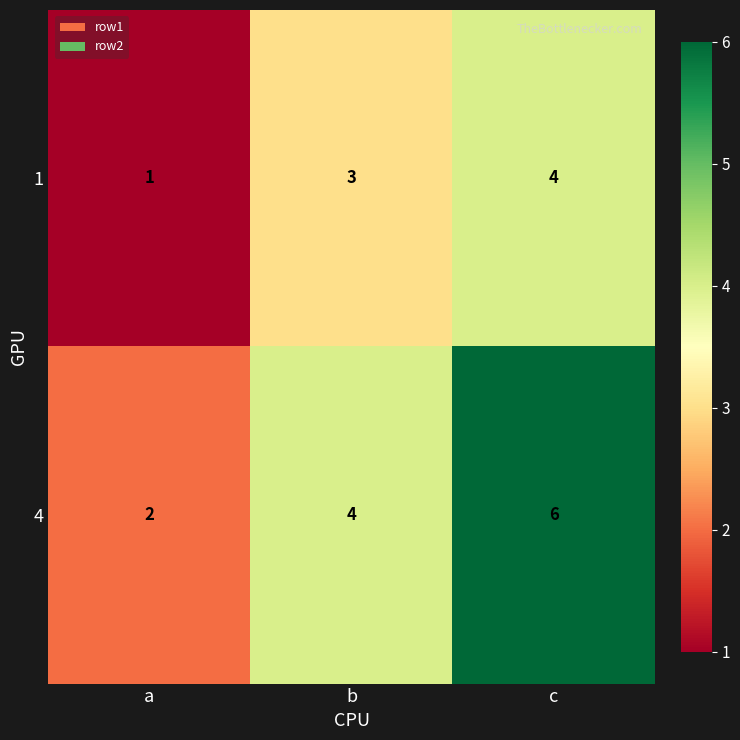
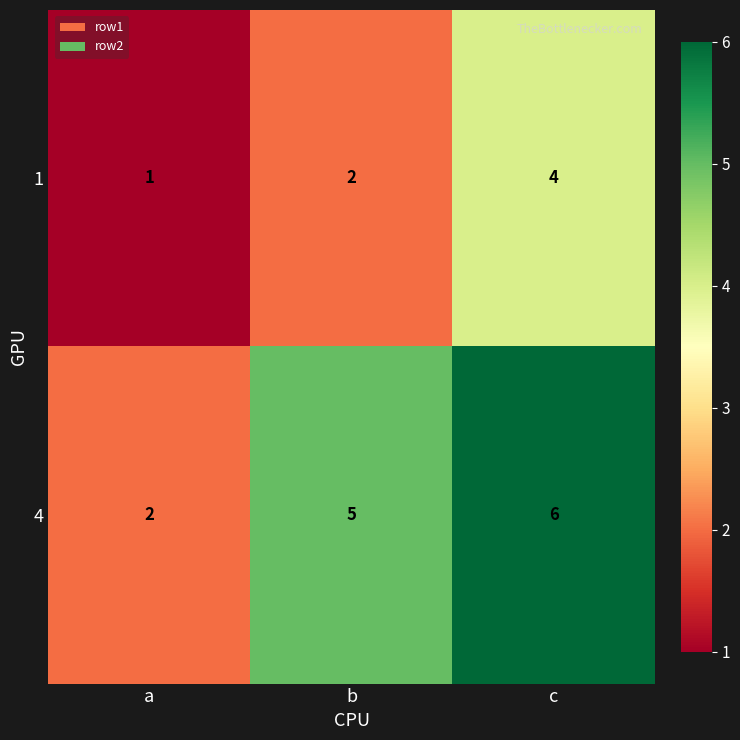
1, b: 3 -> 2
4, b: 4 -> 5
